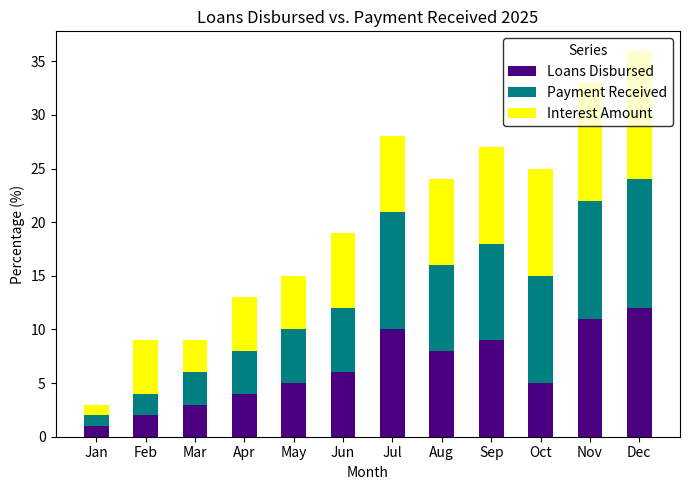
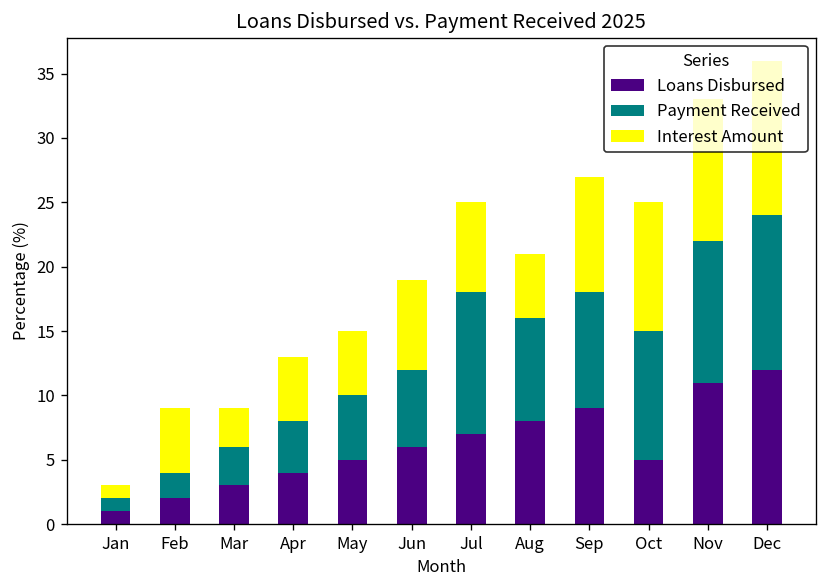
Loans Disbursed, Jul: 10 -> 7
Interest Amount, Aug: 8 -> 5
